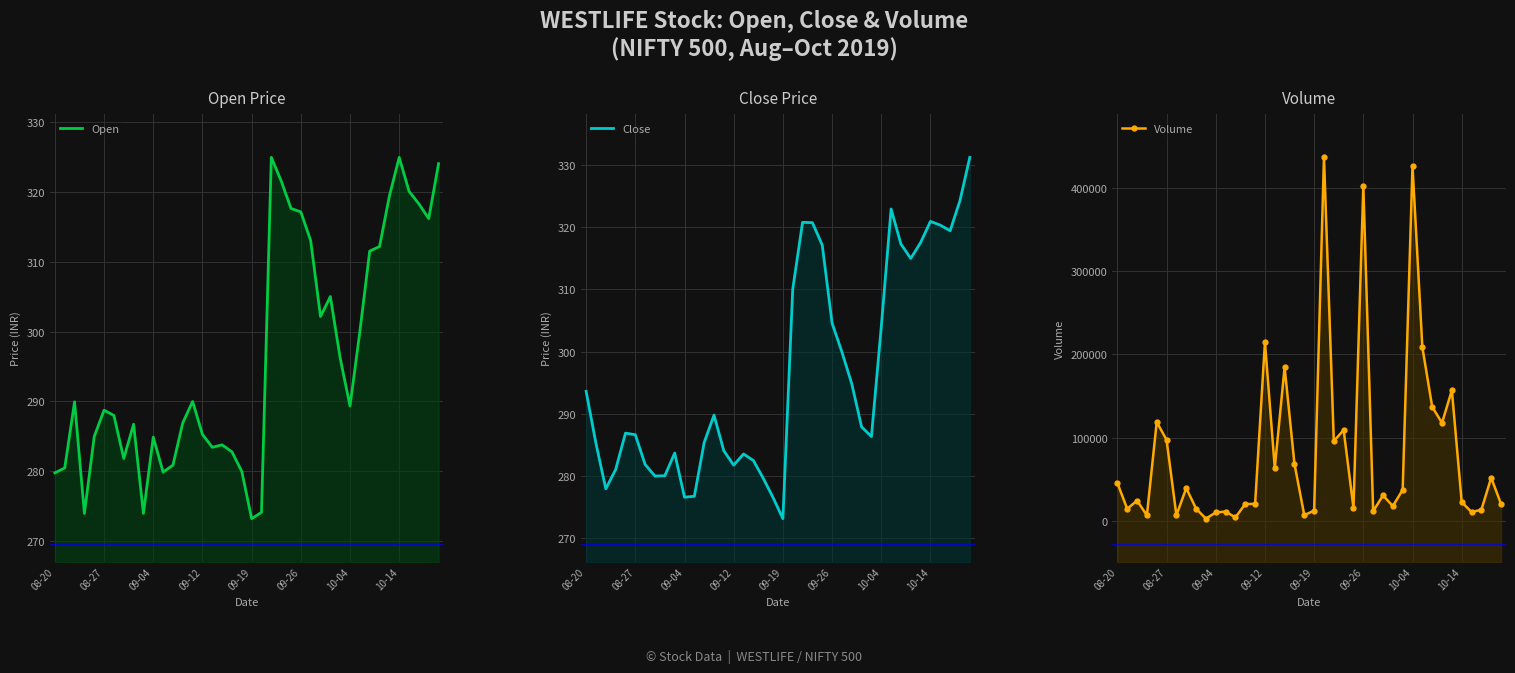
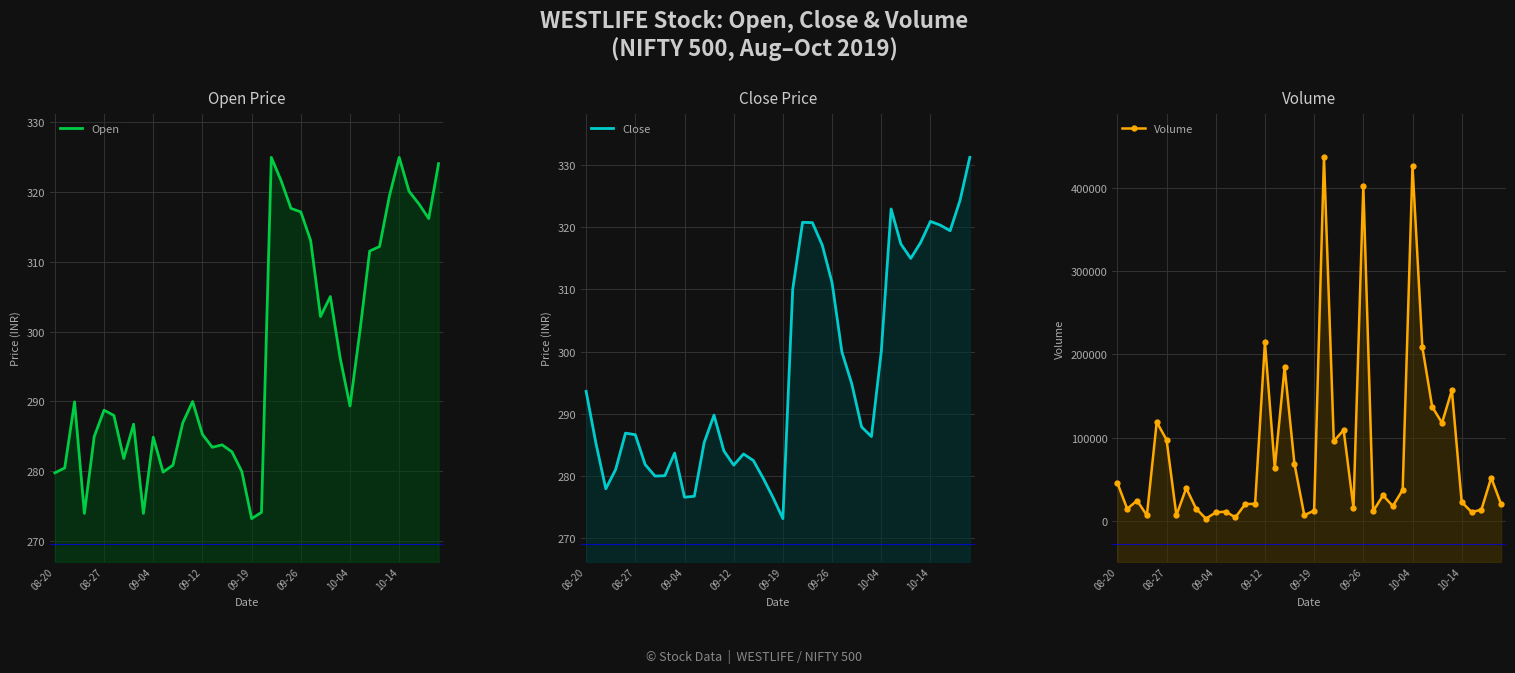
Close Price, 09-26: 305 -> 311
Close Price, 10-04: 304 -> 300
